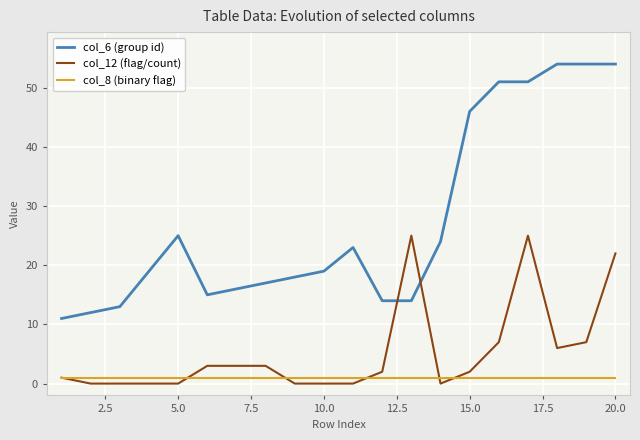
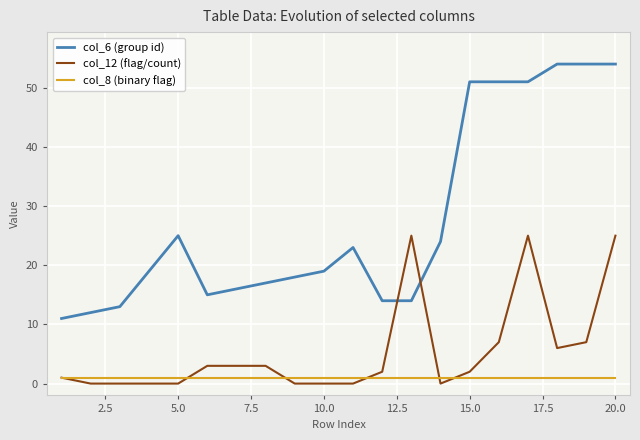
col_6 (group id), 15.0: 46 -> 51
col_12 (flag/count), 20.0: 22 -> 25
